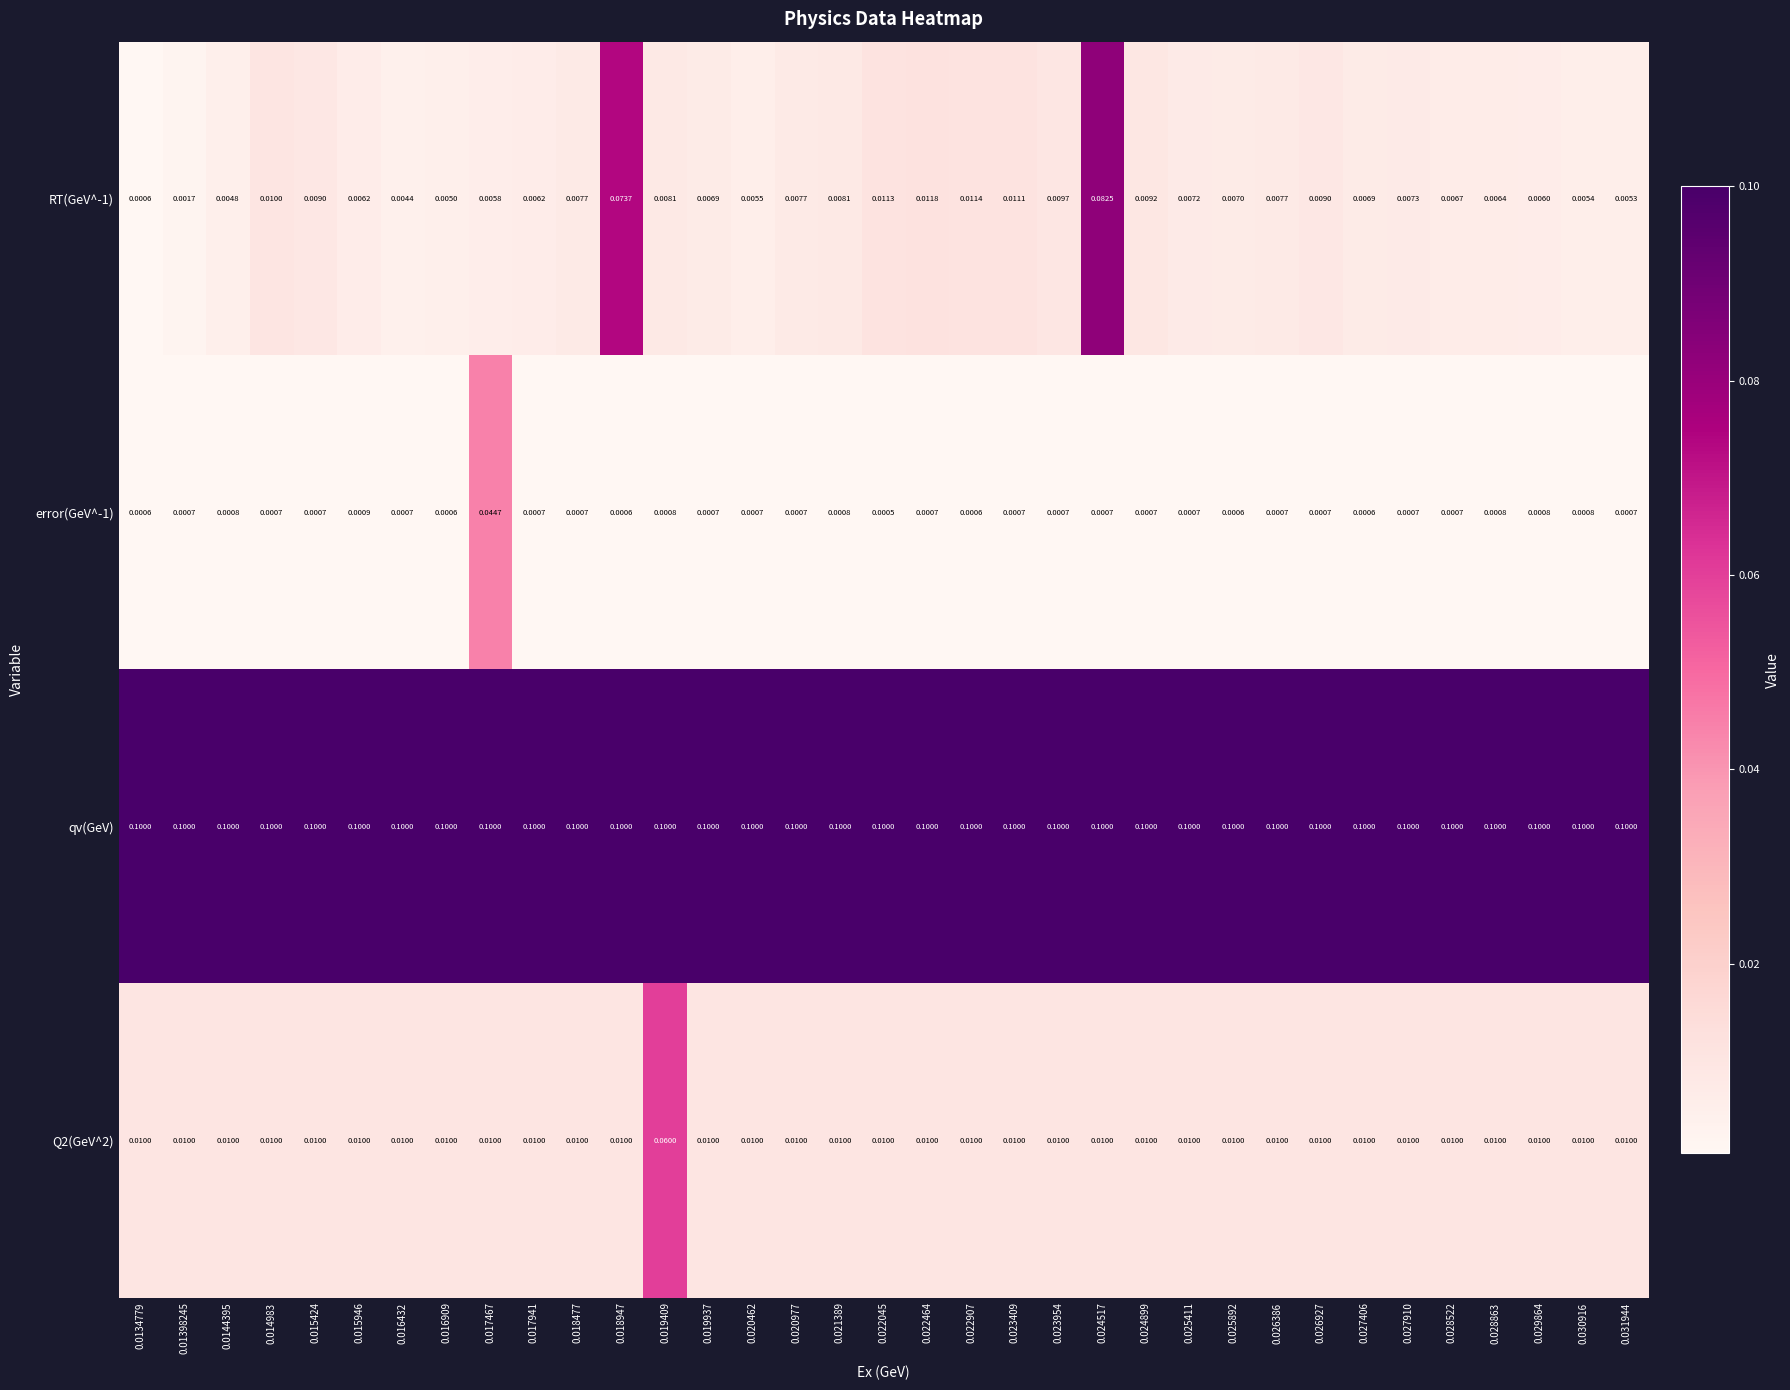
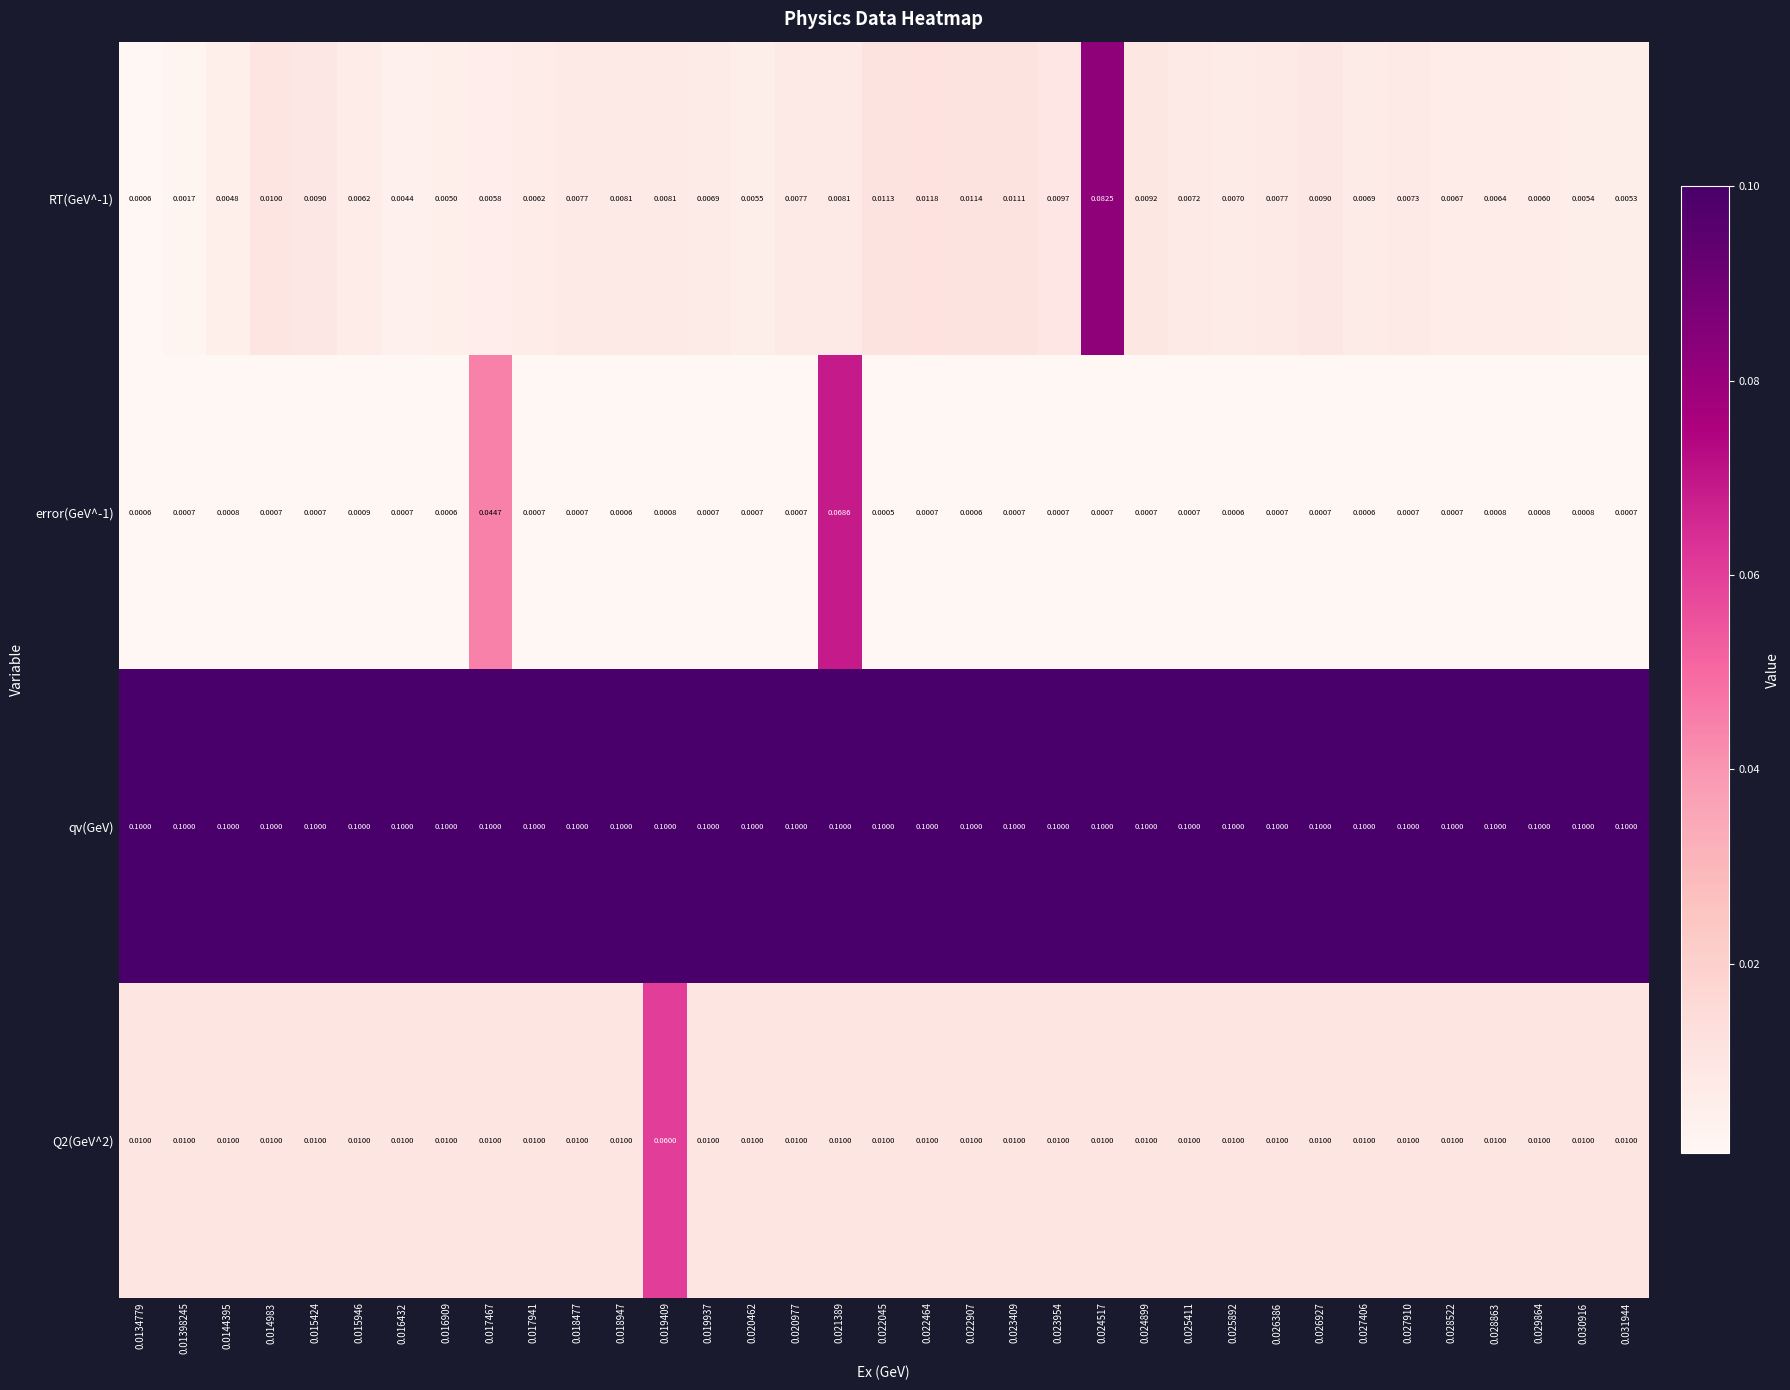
RT(GeV^-1), 0.018947: 0.0737 -> 0.0081
error(GeV^-1), 0.021389: 0.0008 -> 0.0686
